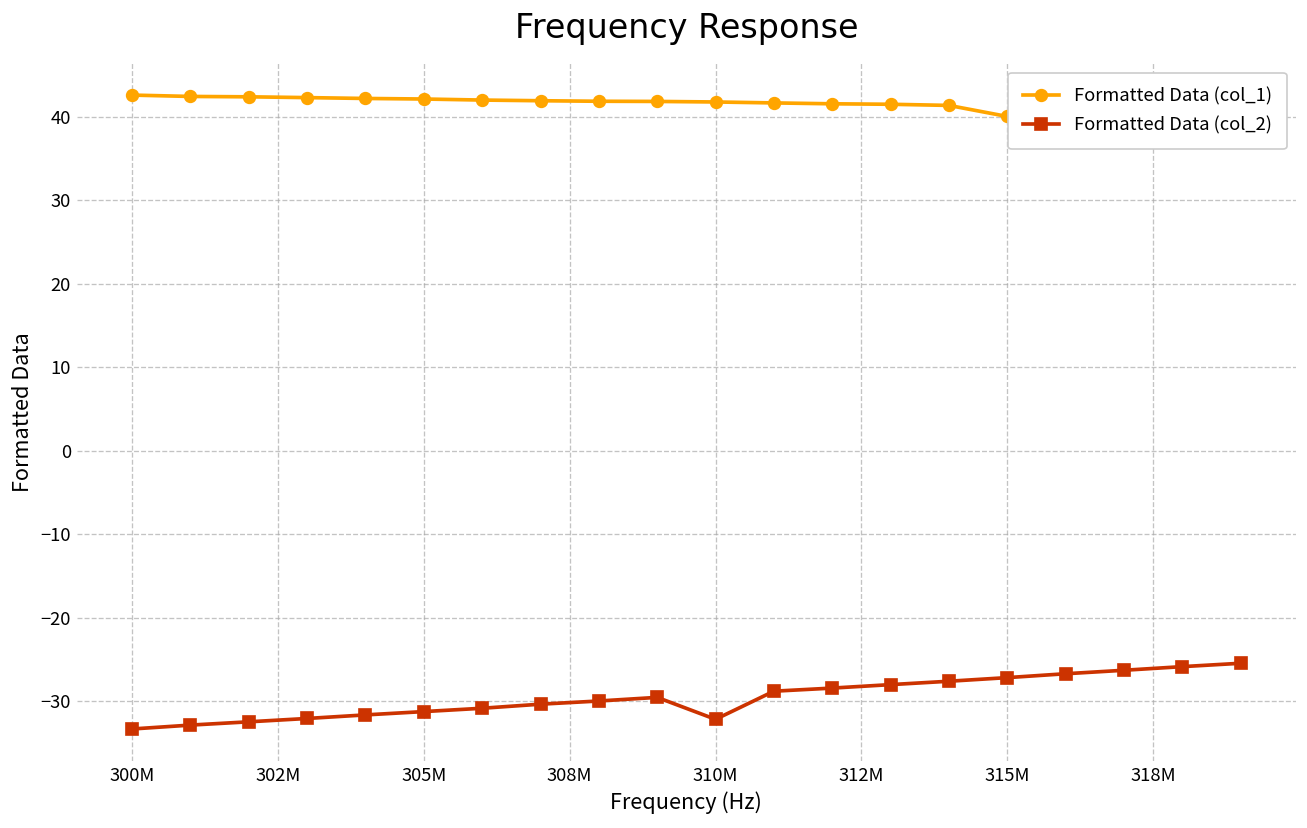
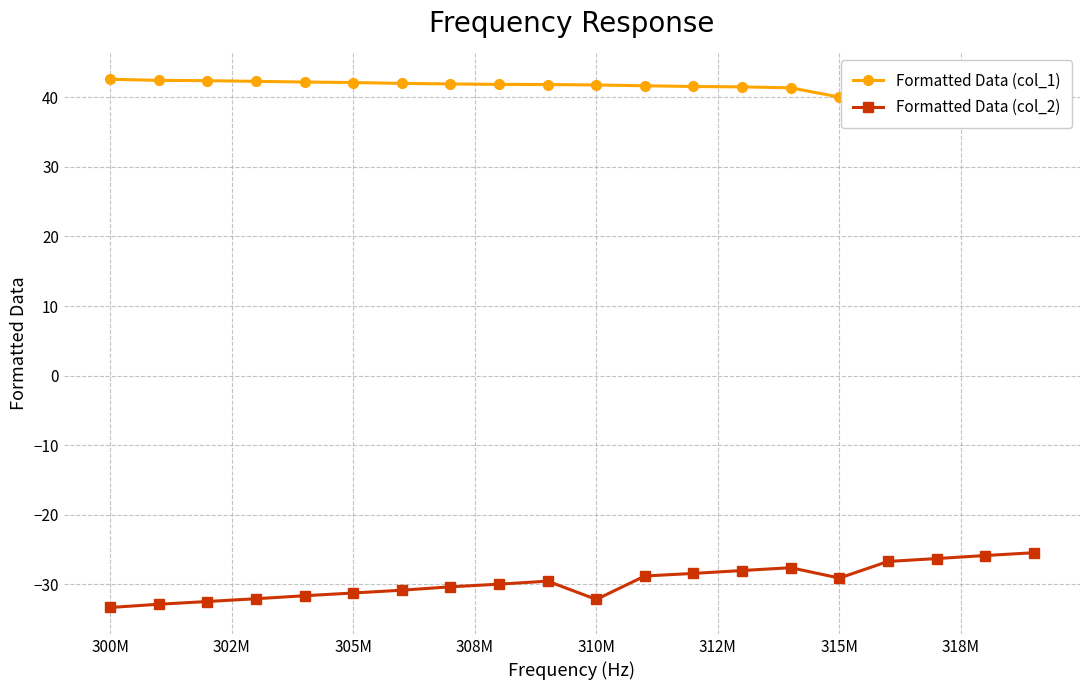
Formatted Data (col_2), 315M: -27 -> -29
